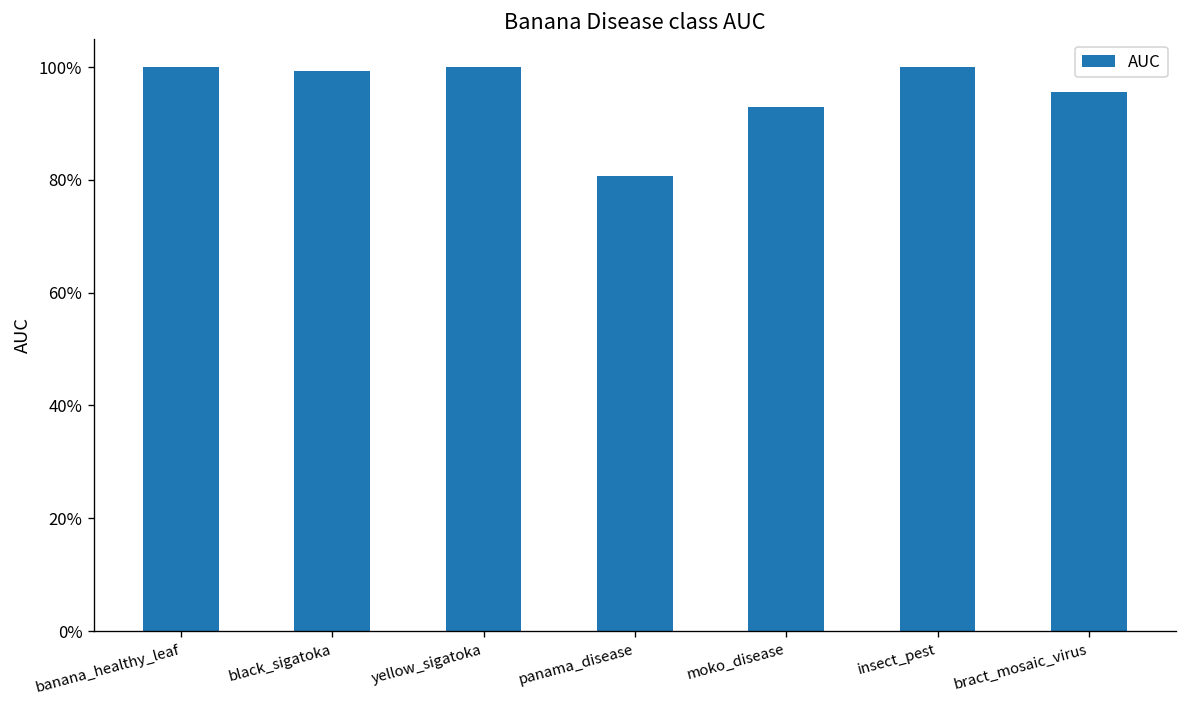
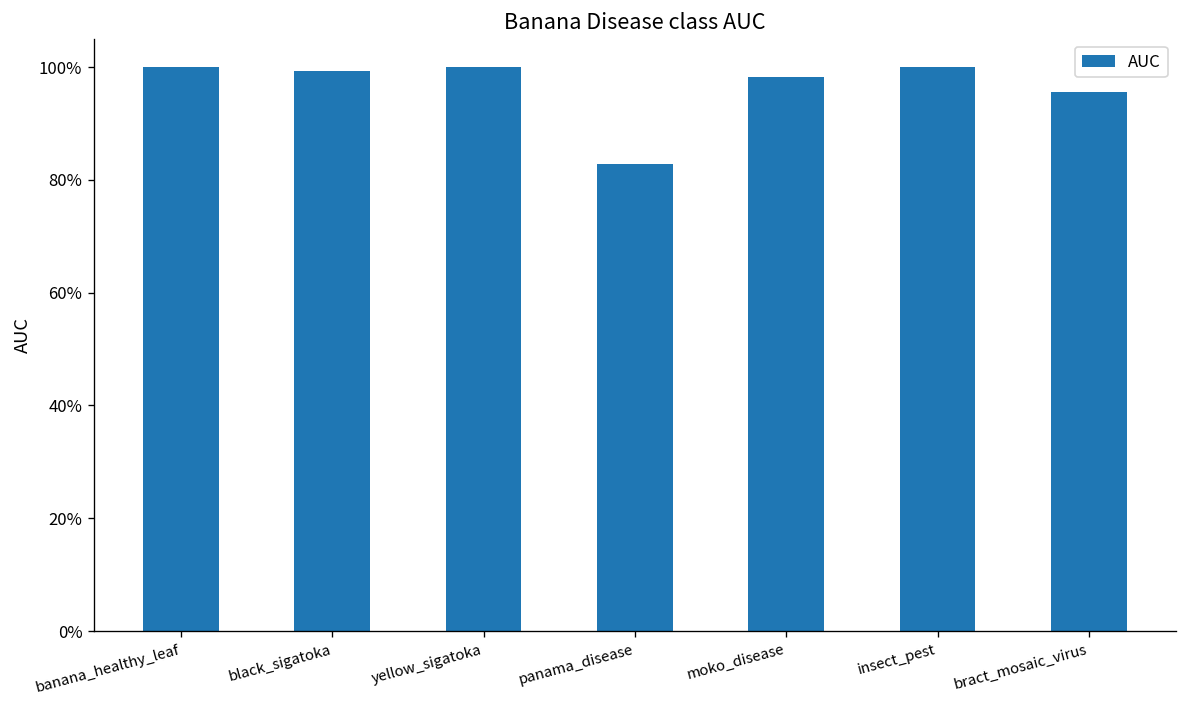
panama_disease: 81% -> 83%
moko_disease: 93% -> 98%
